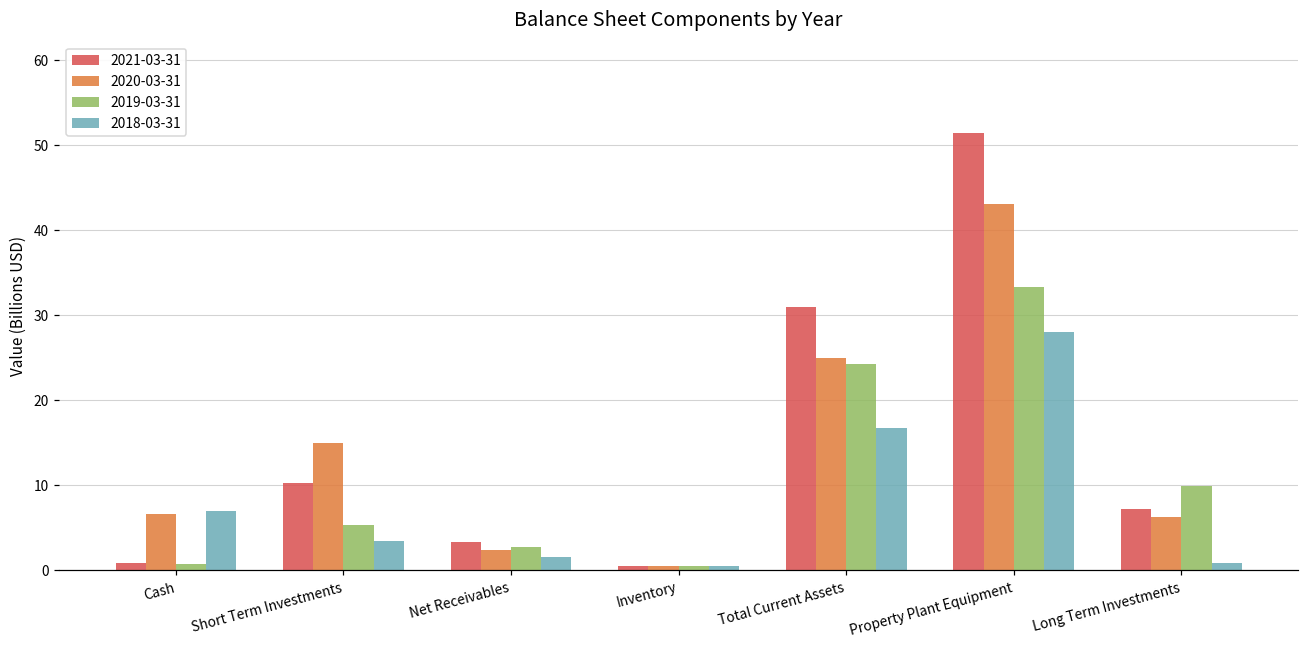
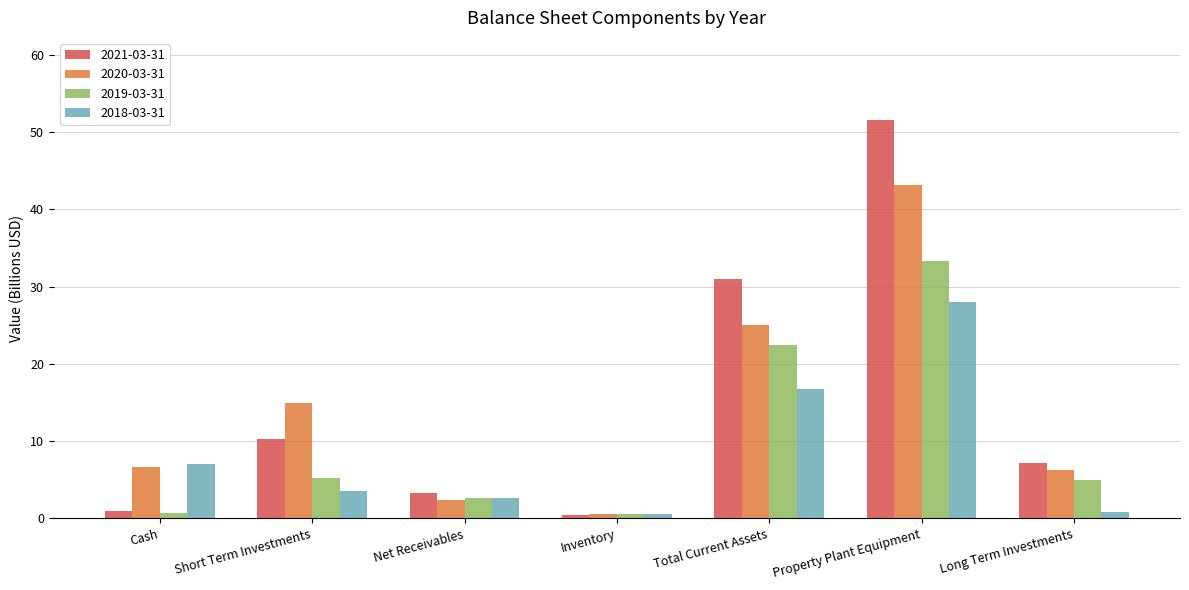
2018-03-31, Net Receivables: 2 -> 3
2019-03-31, Total Current Assets: 24 -> 22
2019-03-31, Long Term Investments: 10 -> 5
